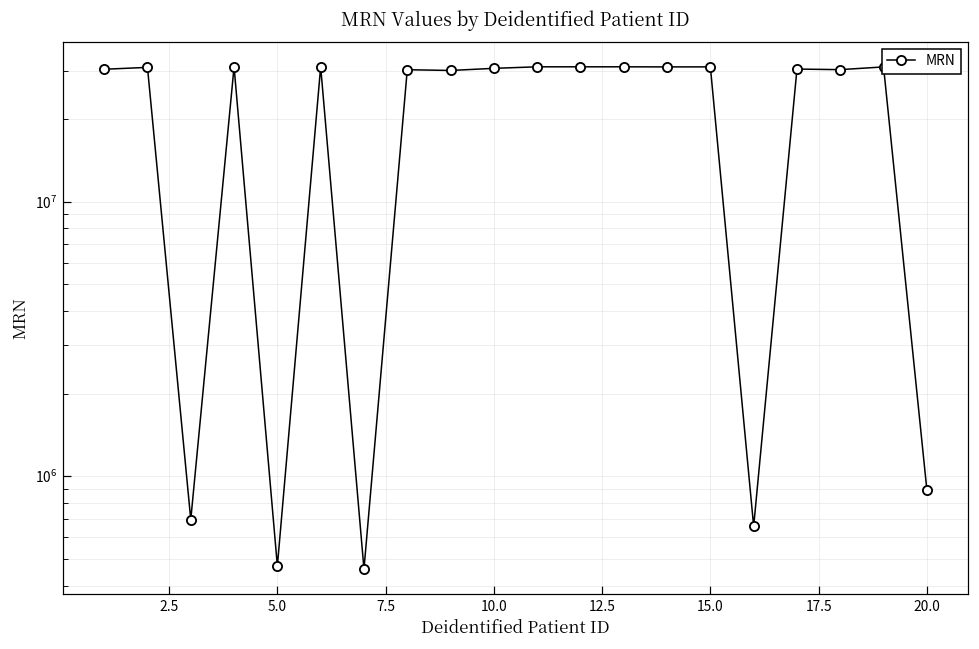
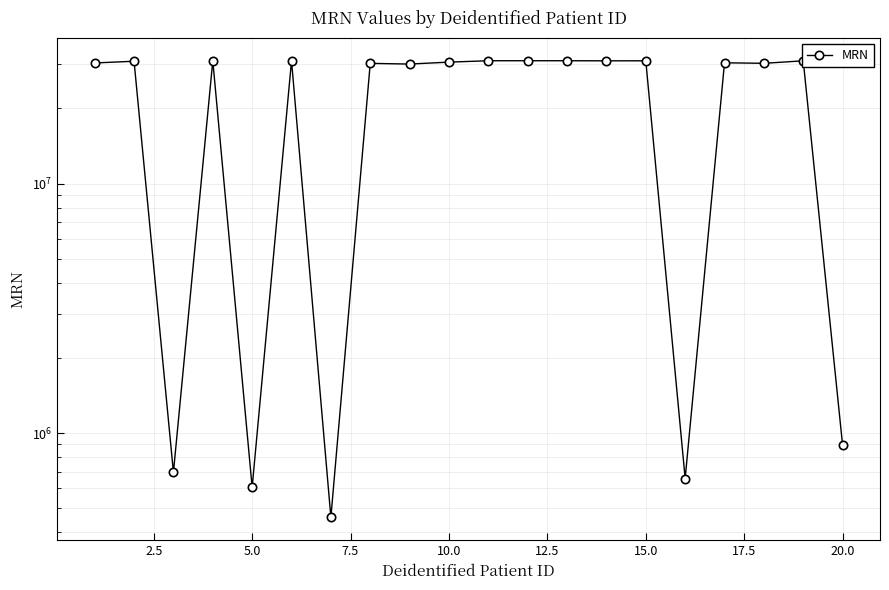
5.0: 470000 -> 610000
